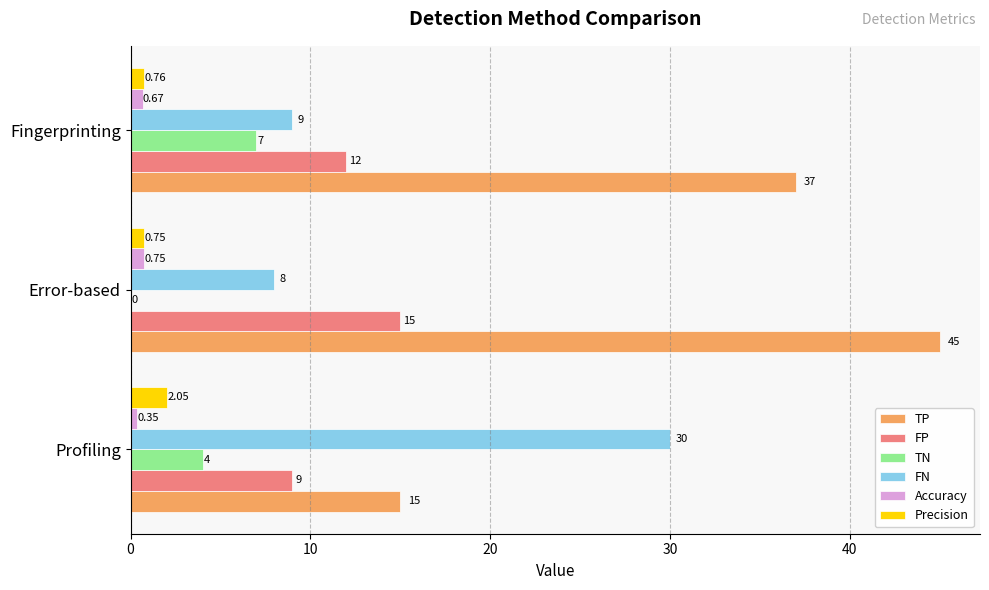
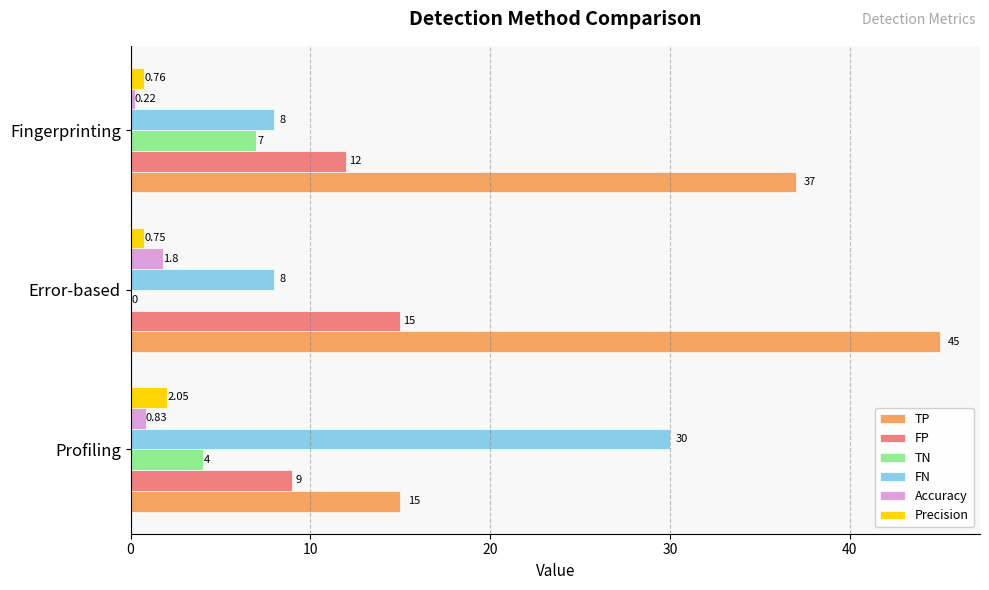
Accuracy, Fingerprinting: 0.67 -> 0.22
FN, Fingerprinting: 9 -> 8
Accuracy, Error-based: 0.75 -> 1.8
Accuracy, Profiling: 0.35 -> 0.83
